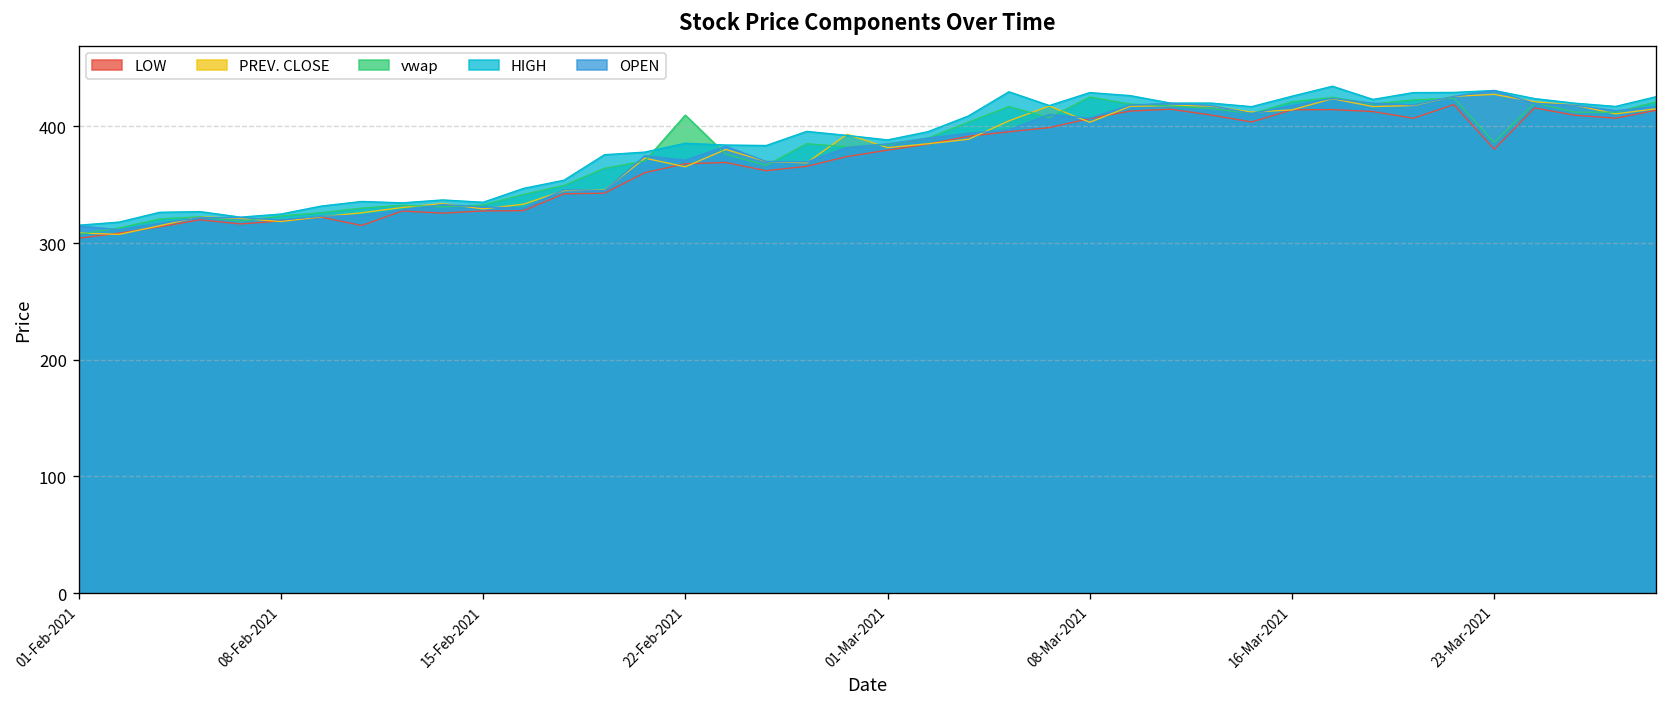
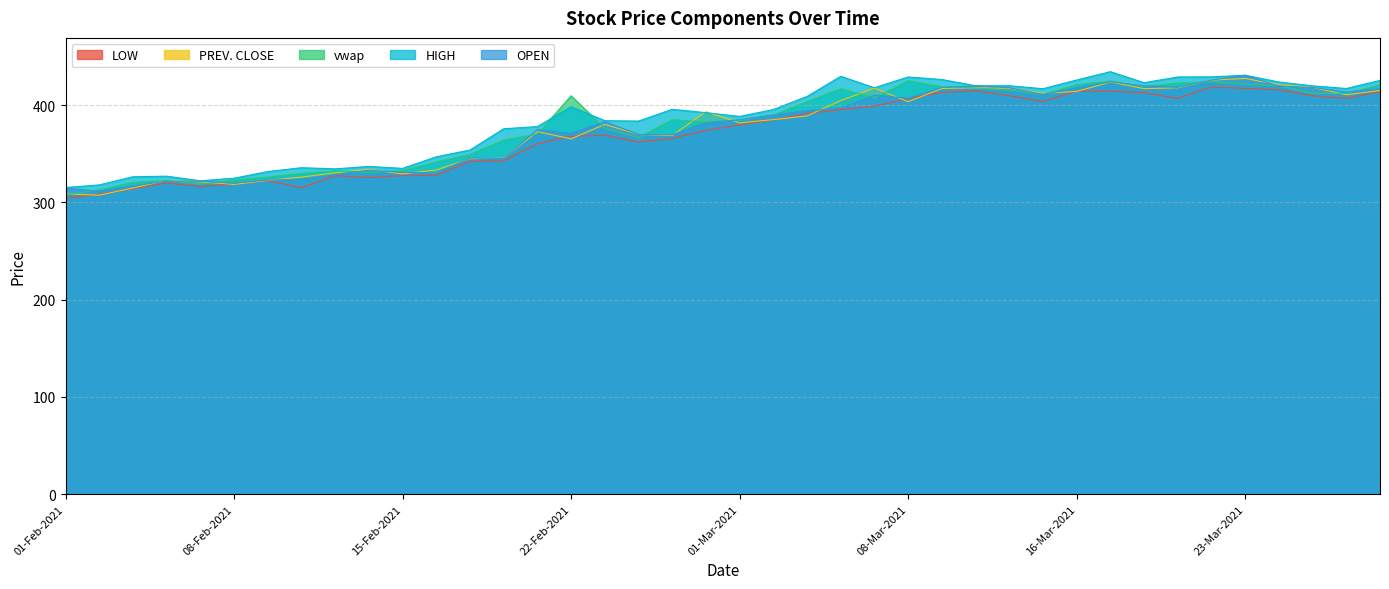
HIGH, 22-Feb-2021: 390 -> 400
LOW, 23-Mar-2021: 380 -> 420
vwap, 23-Mar-2021: 390 -> 420
